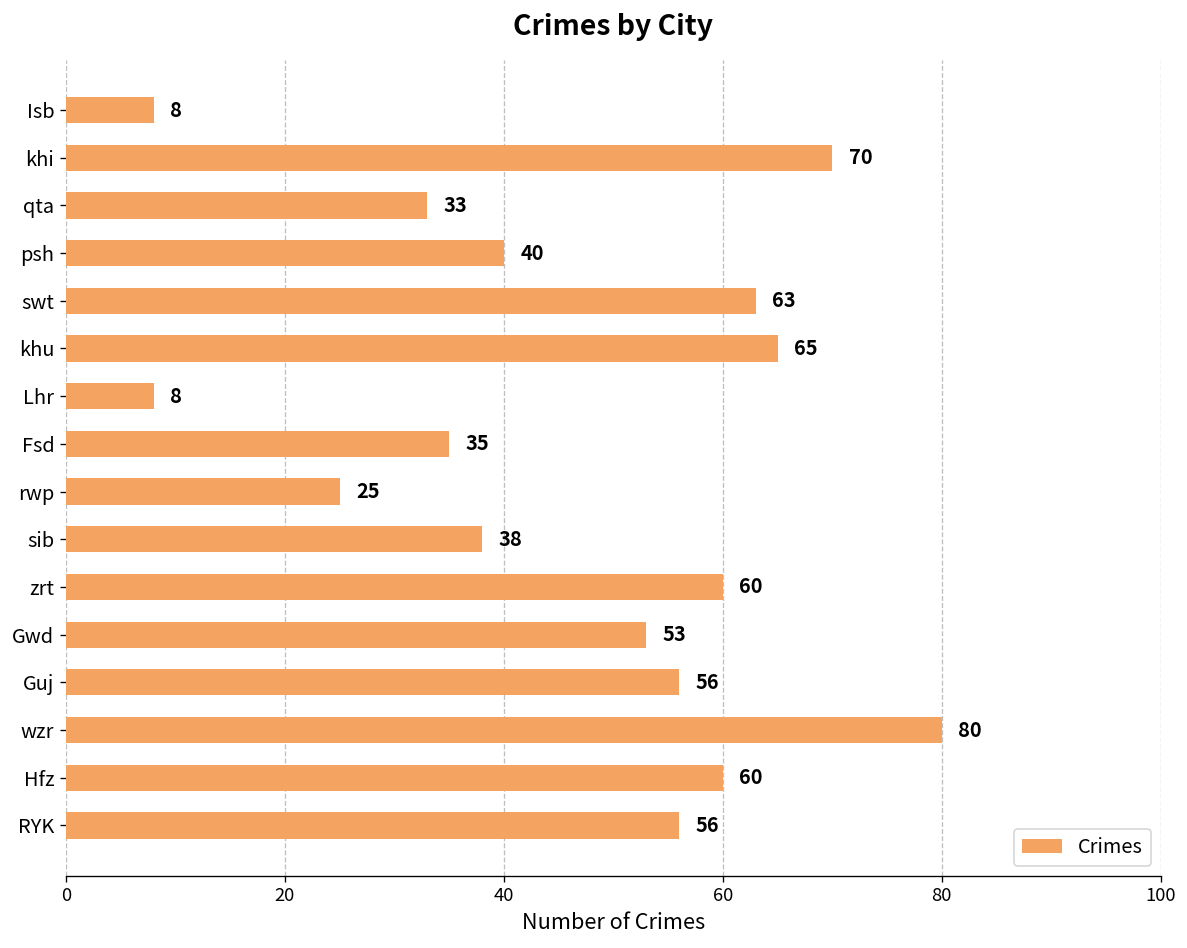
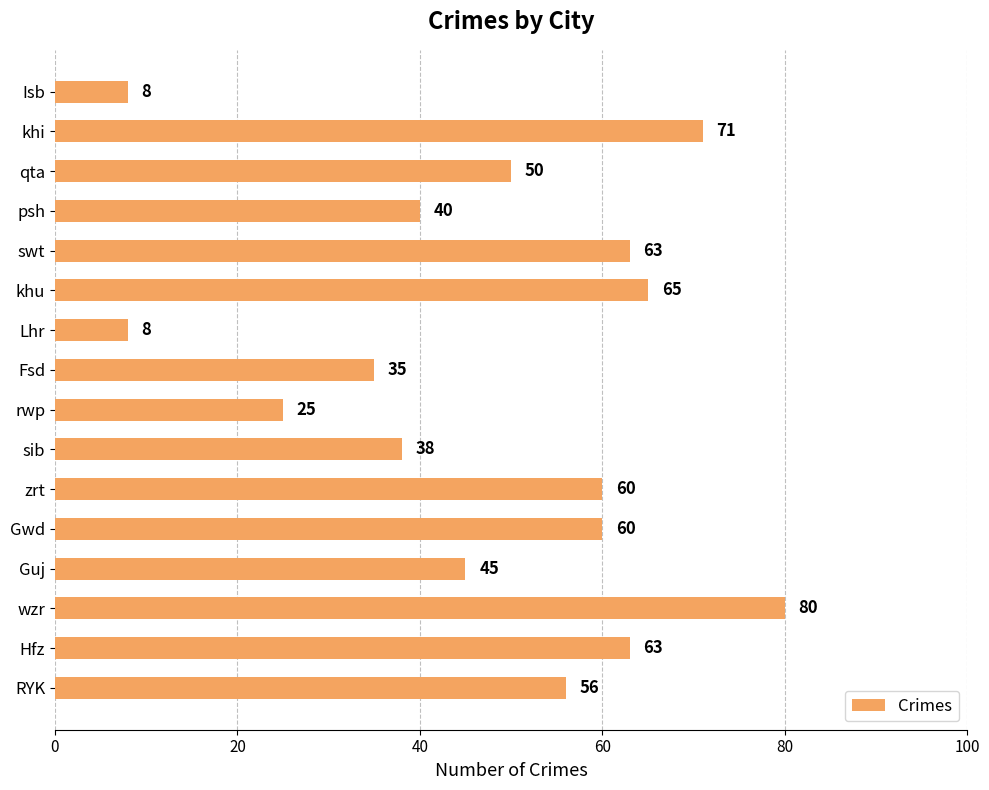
khi: 70 -> 71
qta: 33 -> 50
Gwd: 53 -> 60
Guj: 56 -> 45
Hfz: 60 -> 63
